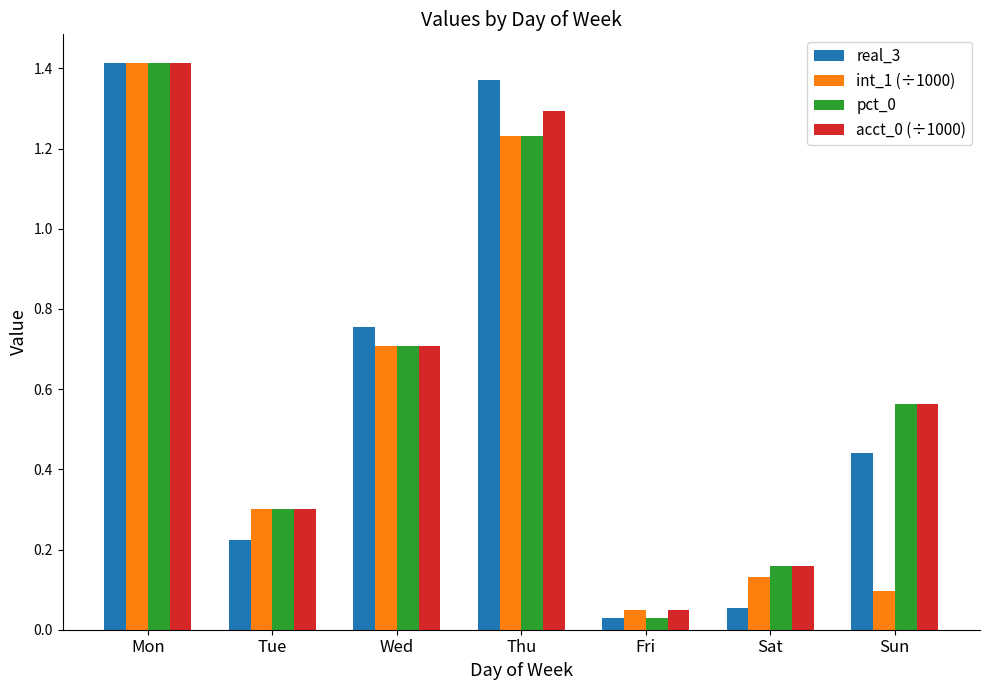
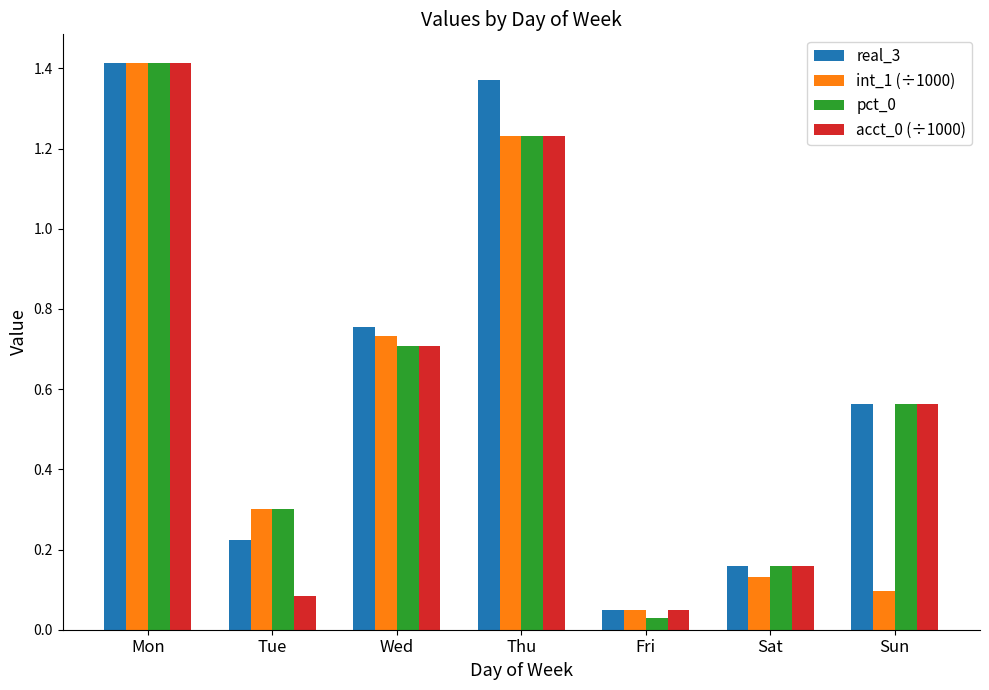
acct_0 (÷1000), Tue: 0.30 -> 0.08
int_1 (÷1000), Wed: 0.71 -> 0.73
acct_0 (÷1000), Thu: 1.29 -> 1.23
real_3, Fri: 0.03 -> 0.05
real_3, Sat: 0.05 -> 0.16
real_3, Sun: 0.44 -> 0.56
